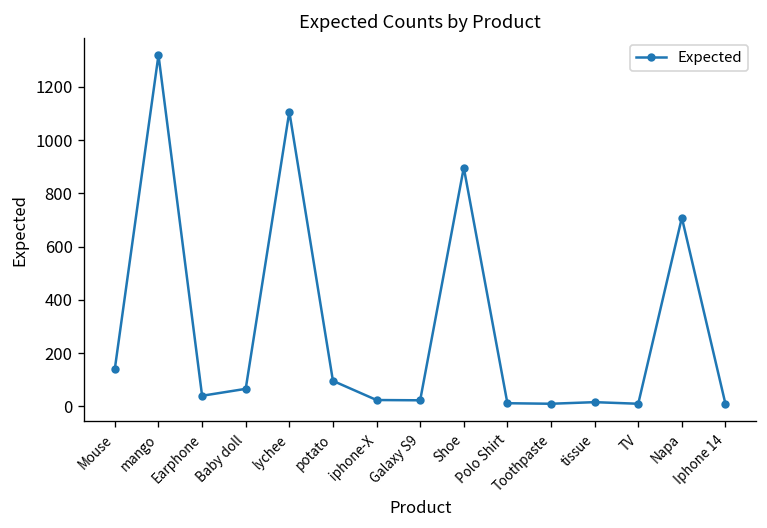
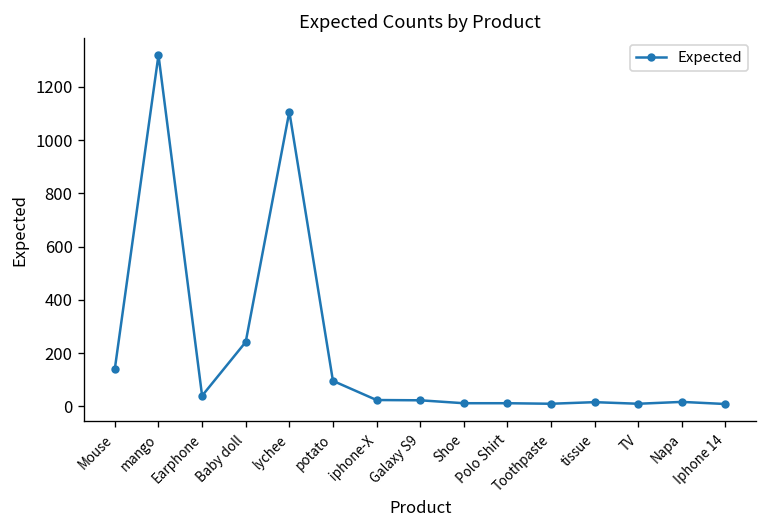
Baby doll: 70 -> 240
Shoe: 900 -> 10
Napa: 710 -> 20
